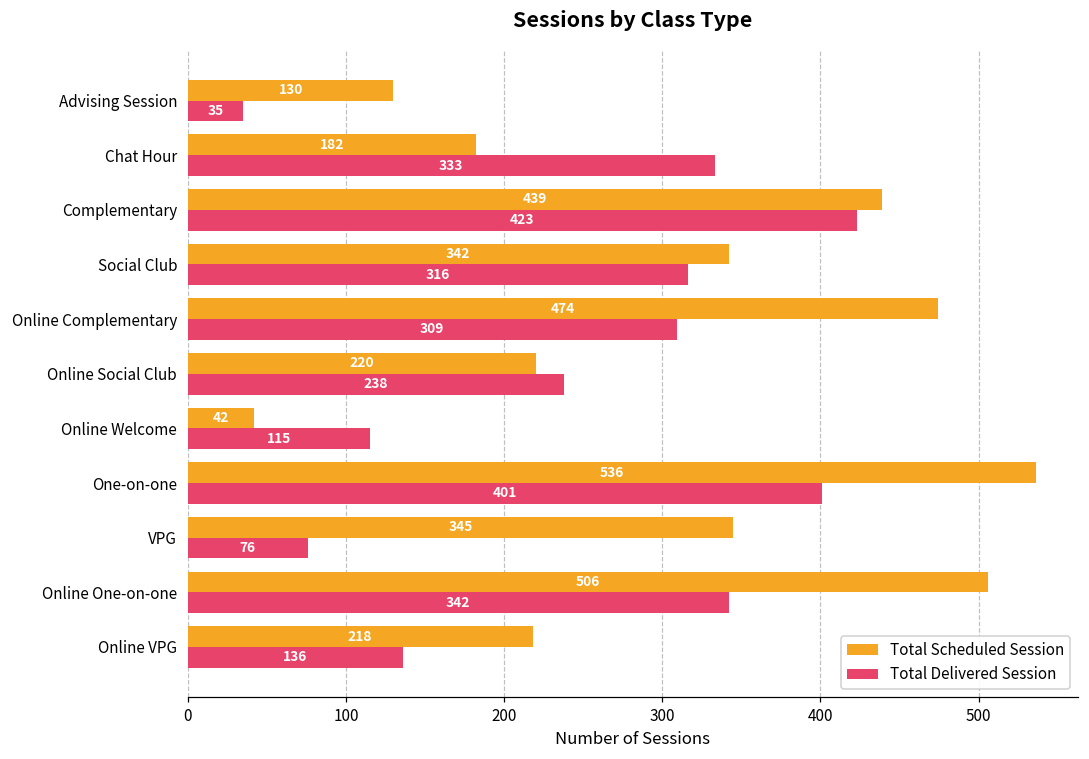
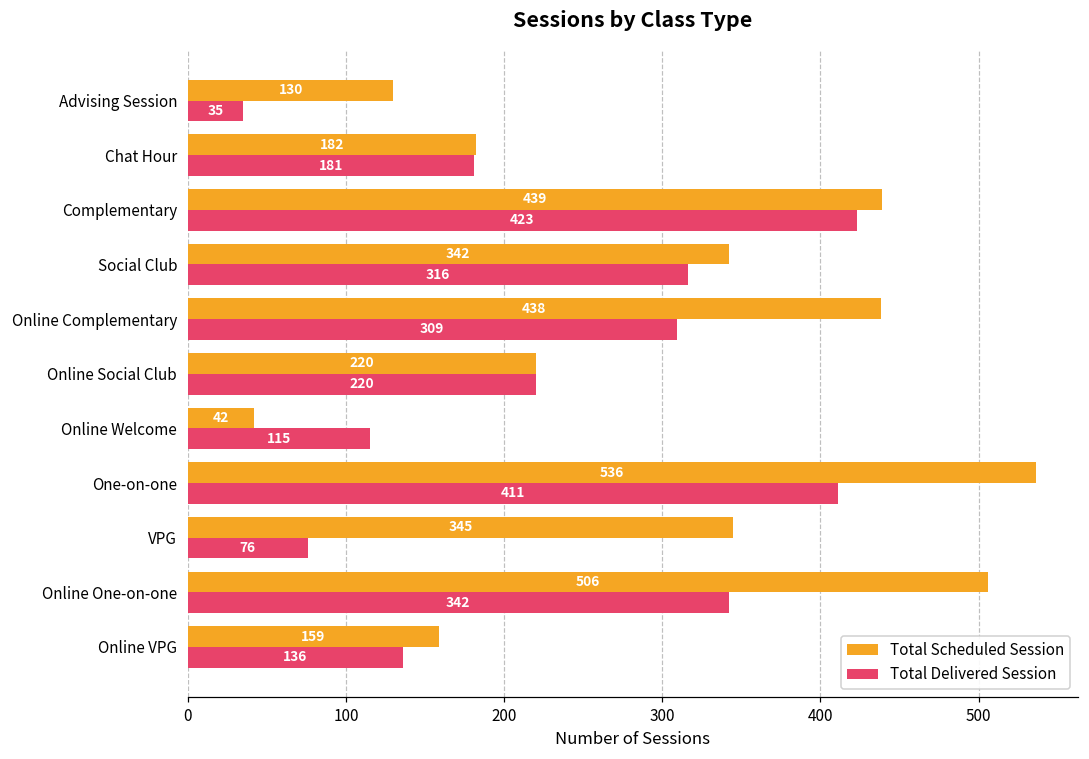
Total Delivered Session, Chat Hour: 333 -> 181
Total Scheduled Session, Online Complementary: 474 -> 438
Total Delivered Session, Online Social Club: 238 -> 220
Total Delivered Session, One-on-one: 401 -> 411
Total Scheduled Session, Online VPG: 218 -> 159
